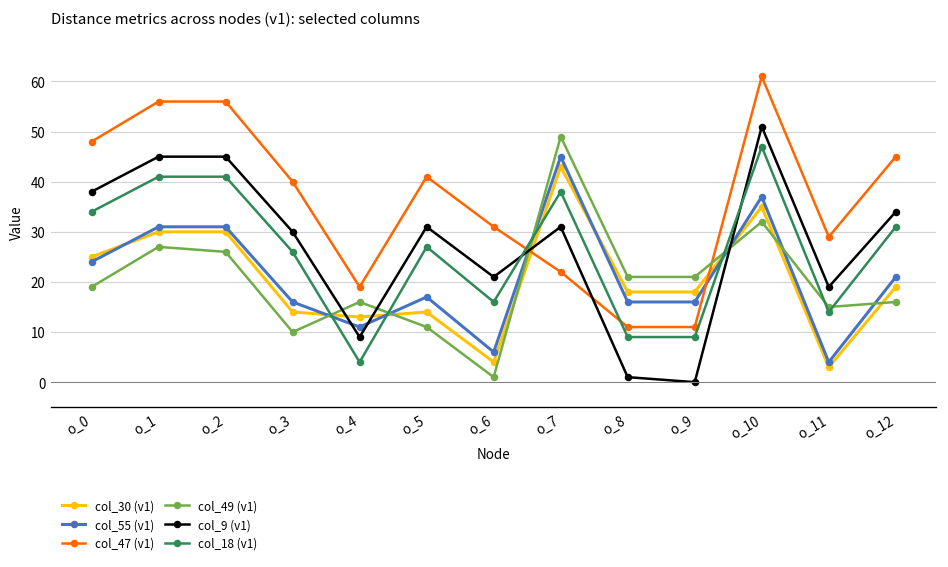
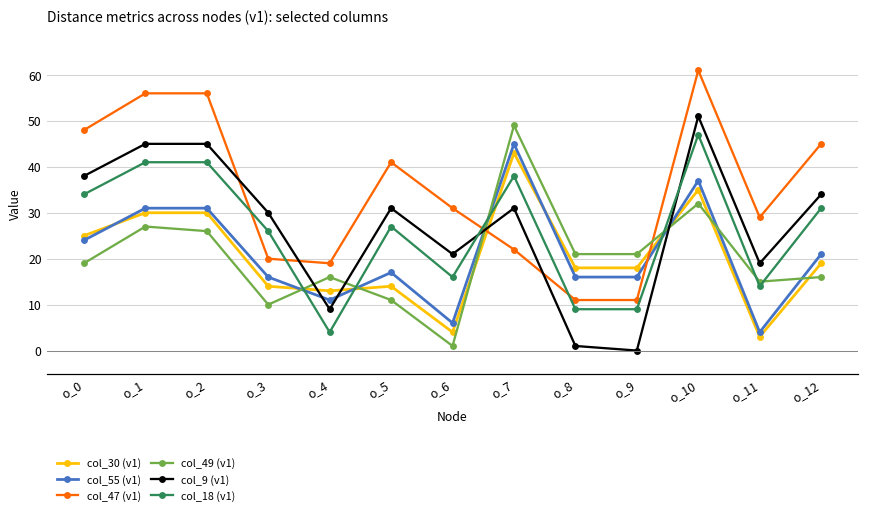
col_47 (v1), o_3: 40 -> 20
